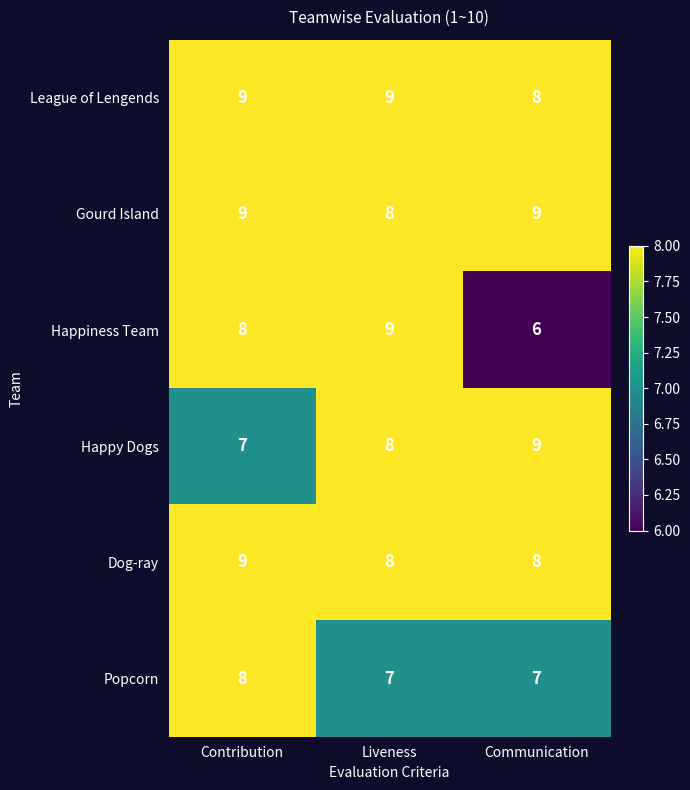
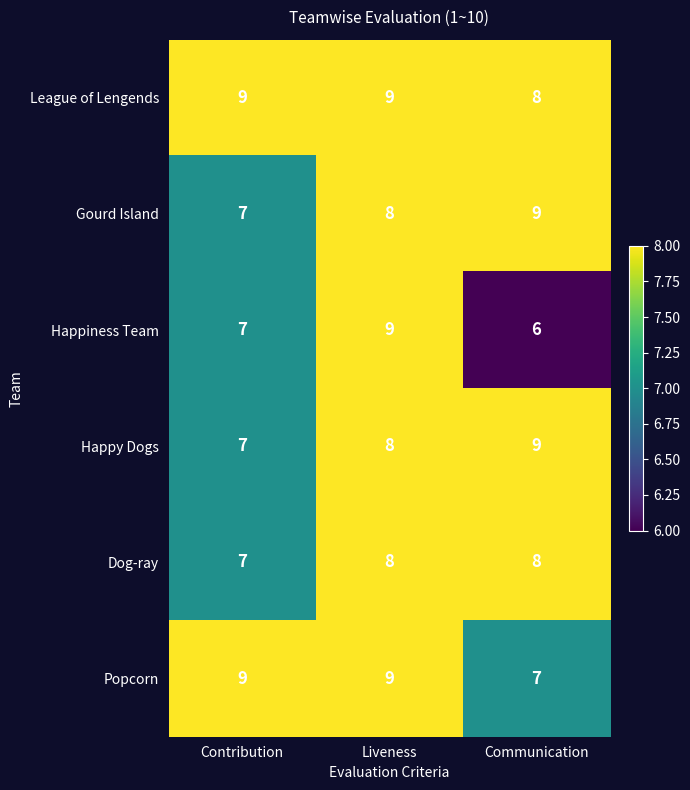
Gourd Island, Contribution: 9 -> 7
Happiness Team, Contribution: 8 -> 7
Dog-ray, Contribution: 9 -> 7
Popcorn, Contribution: 8 -> 9
Popcorn, Liveness: 7 -> 9
